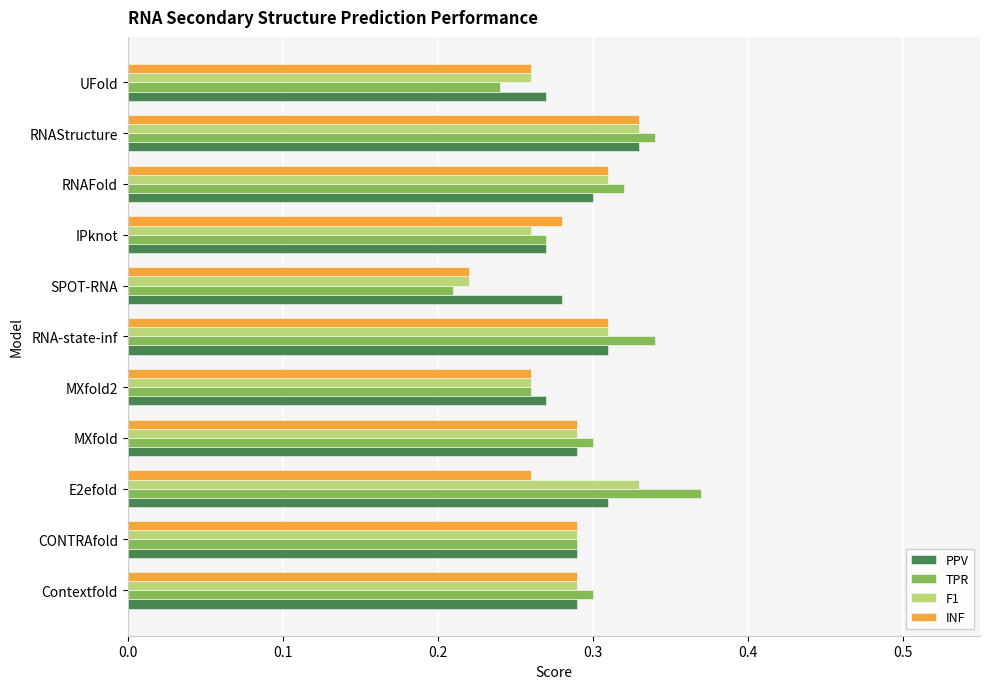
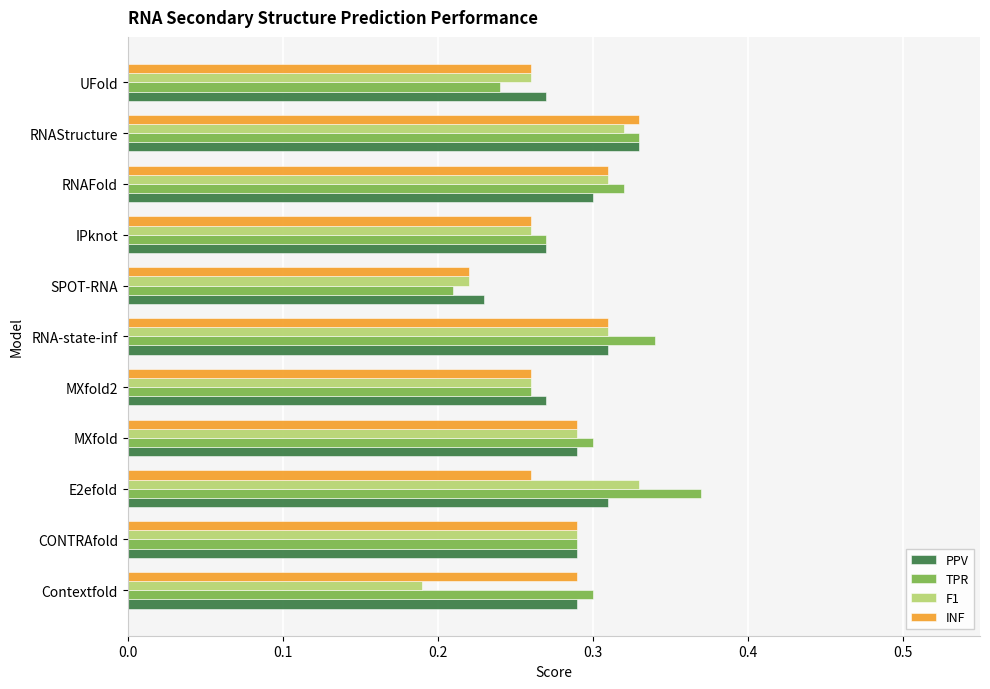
F1, RNAStructure: 0.33 -> 0.32
TPR, RNAStructure: 0.34 -> 0.33
INF, IPknot: 0.28 -> 0.26
PPV, SPOT-RNA: 0.28 -> 0.23
F1, Contextfold: 0.29 -> 0.19
